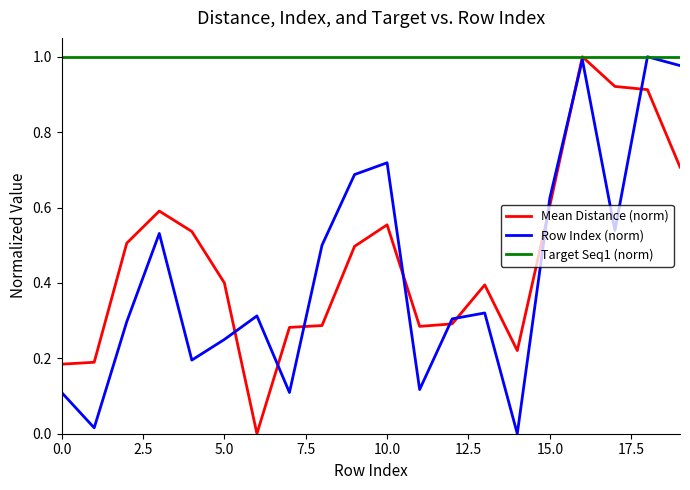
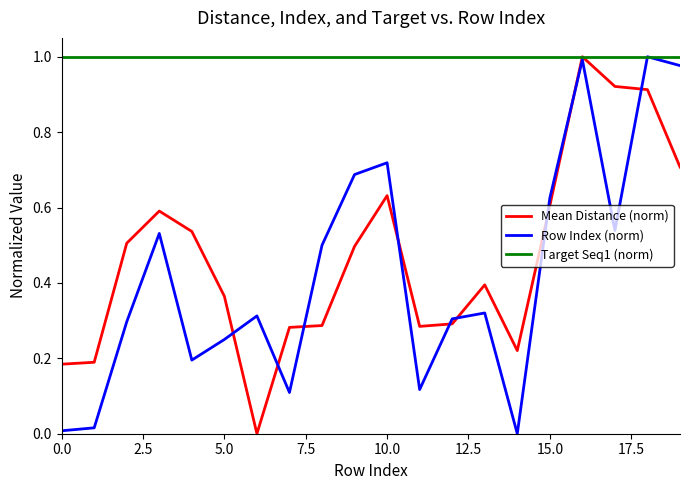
Row Index (norm), 0.0: 0.11 -> 0.01
Mean Distance (norm), 5.0: 0.40 -> 0.36
Mean Distance (norm), 10.0: 0.55 -> 0.63
